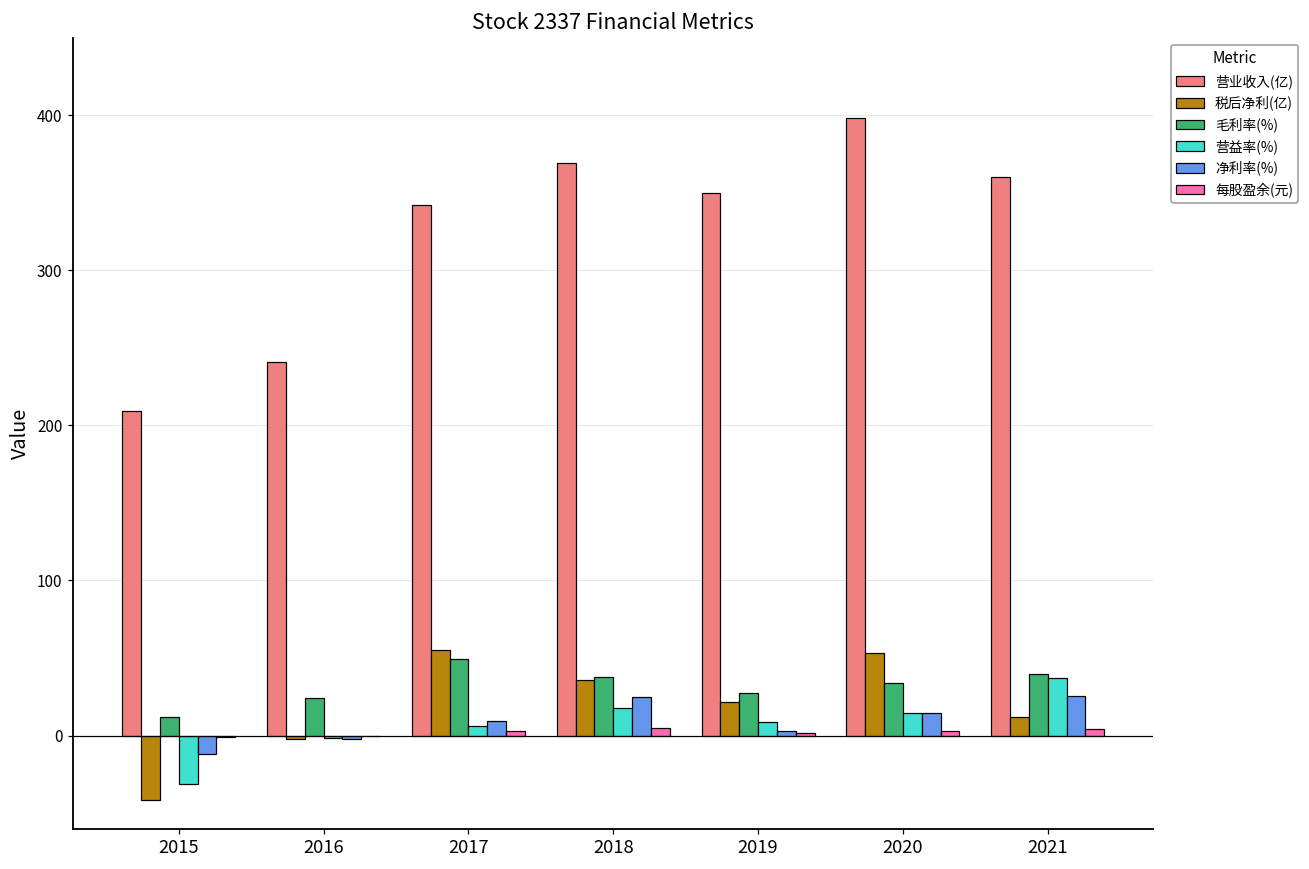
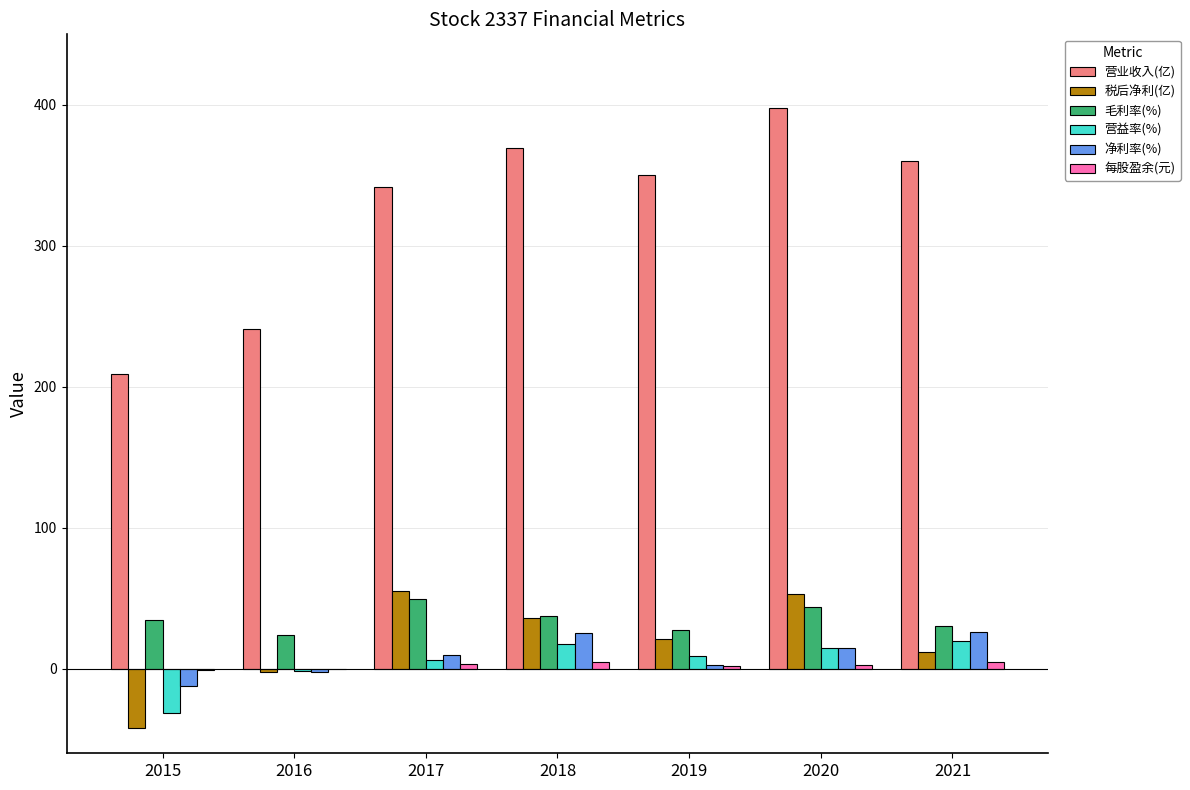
毛利率(%), 2015: 12 -> 35
毛利率(%), 2020: 34 -> 44
毛利率(%), 2021: 39 -> 31
营益率(%), 2021: 37 -> 19
